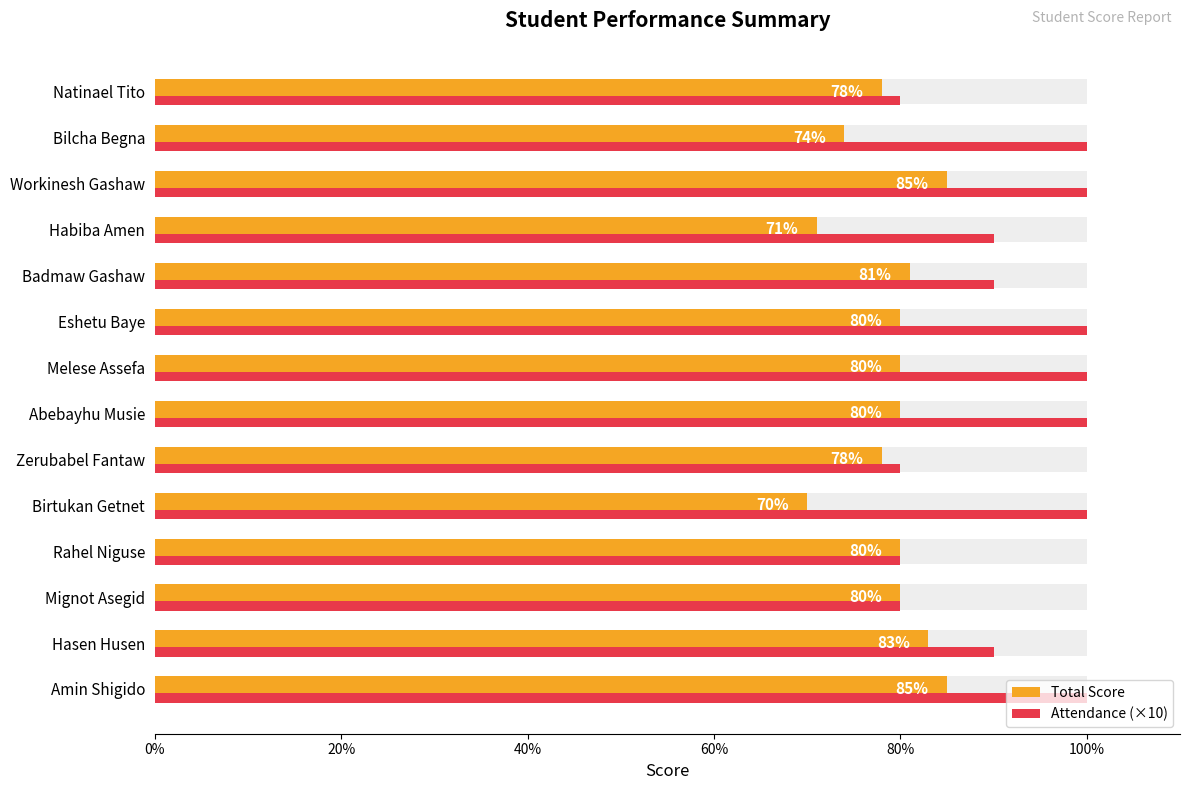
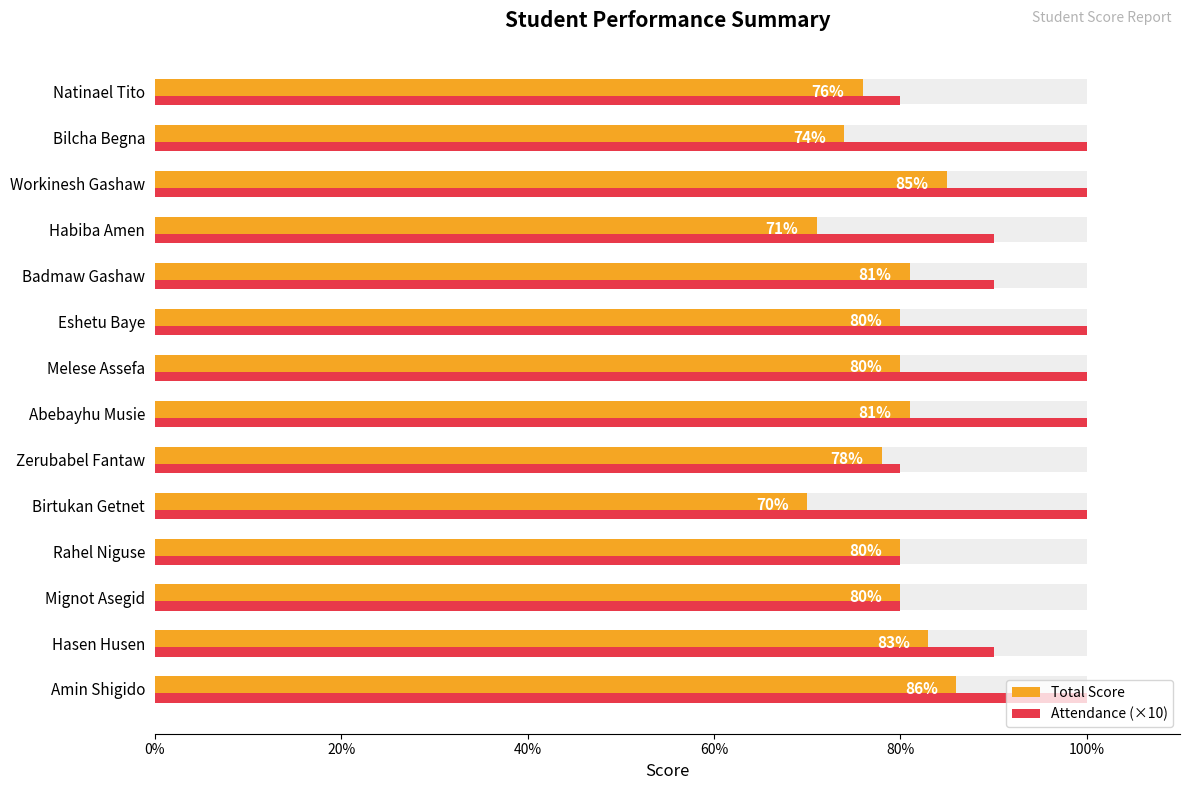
Total Score, Natinael Tito: 78% -> 76%
Total Score, Abebayhu Musie: 80% -> 81%
Total Score, Amin Shigido: 85% -> 86%
